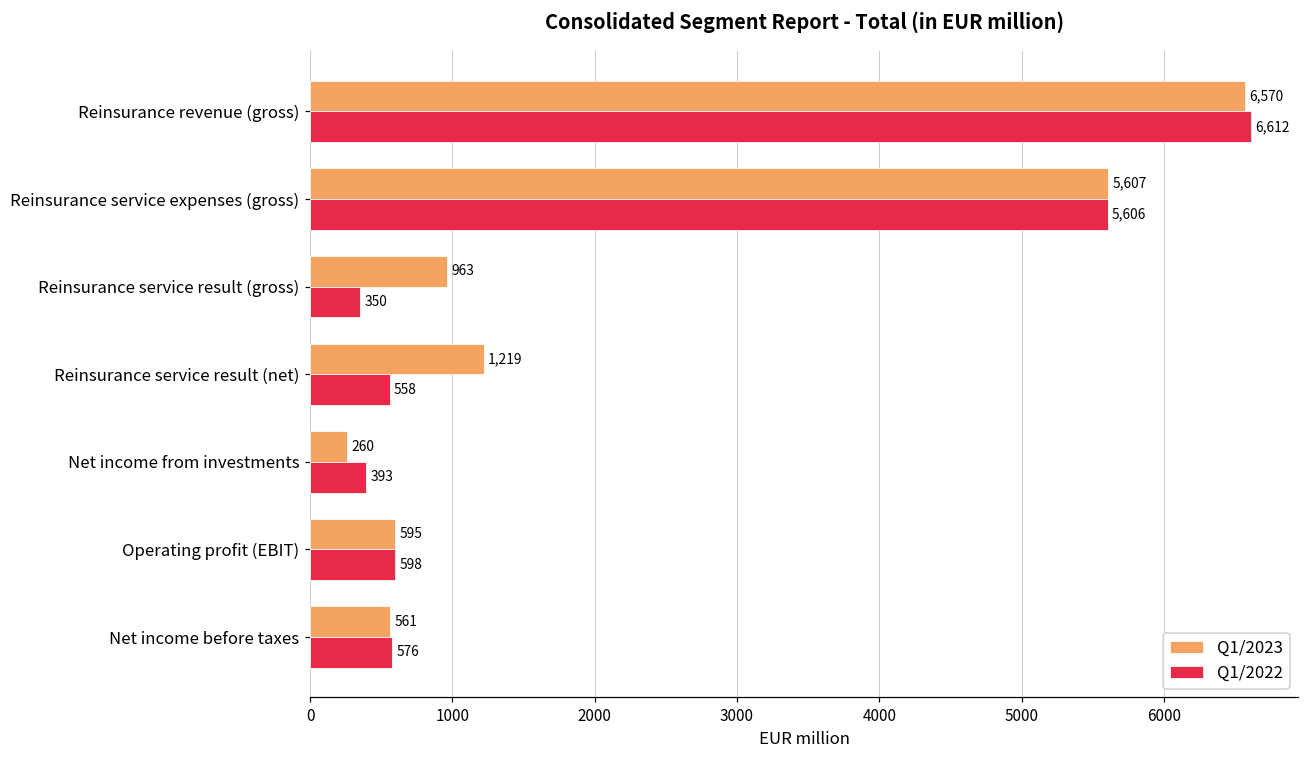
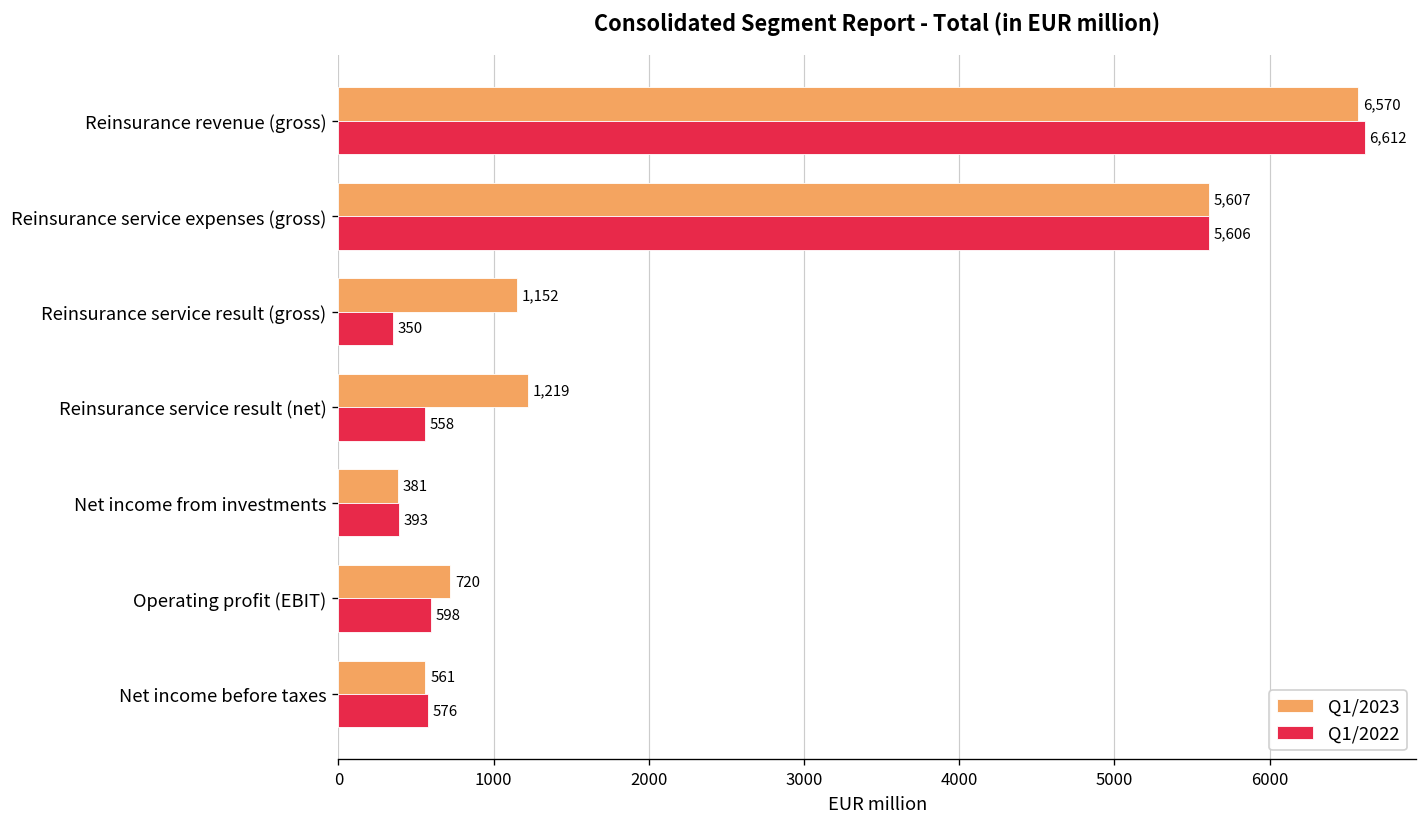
Q1/2023, Reinsurance service result (gross): 963 -> 1,152
Q1/2023, Net income from investments: 260 -> 381
Q1/2023, Operating profit (EBIT): 595 -> 720
